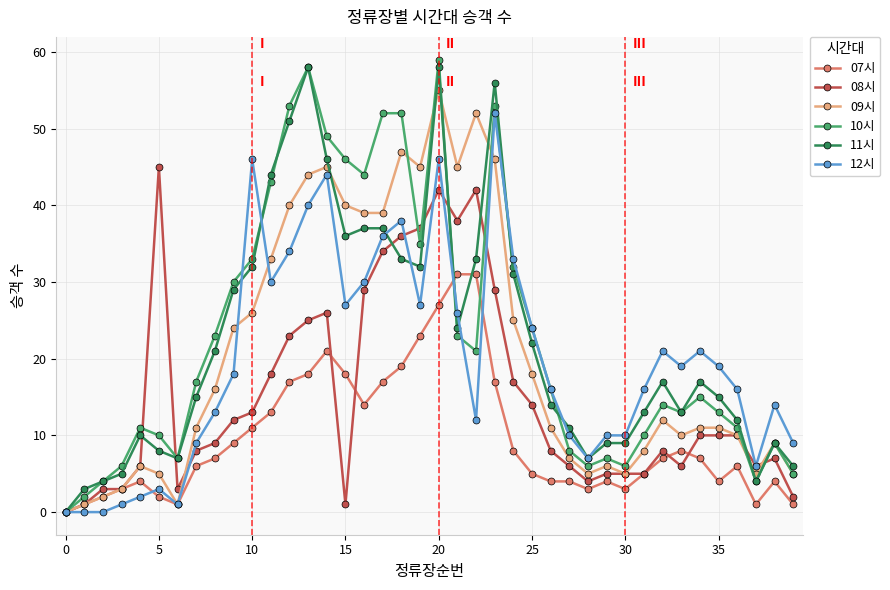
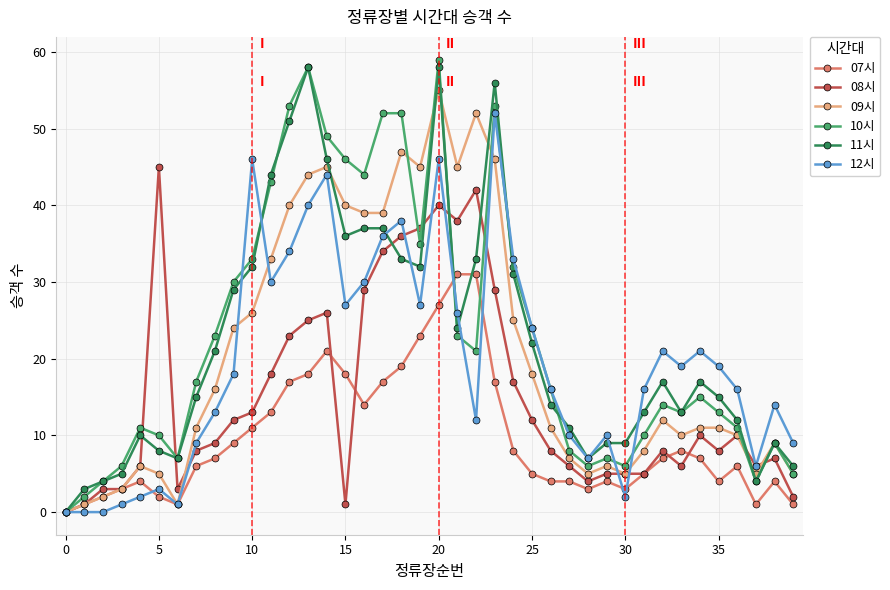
08시, 20: 42 -> 40
08시, 25: 14 -> 12
12시, 30: 10 -> 2
08시, 35: 10 -> 8
